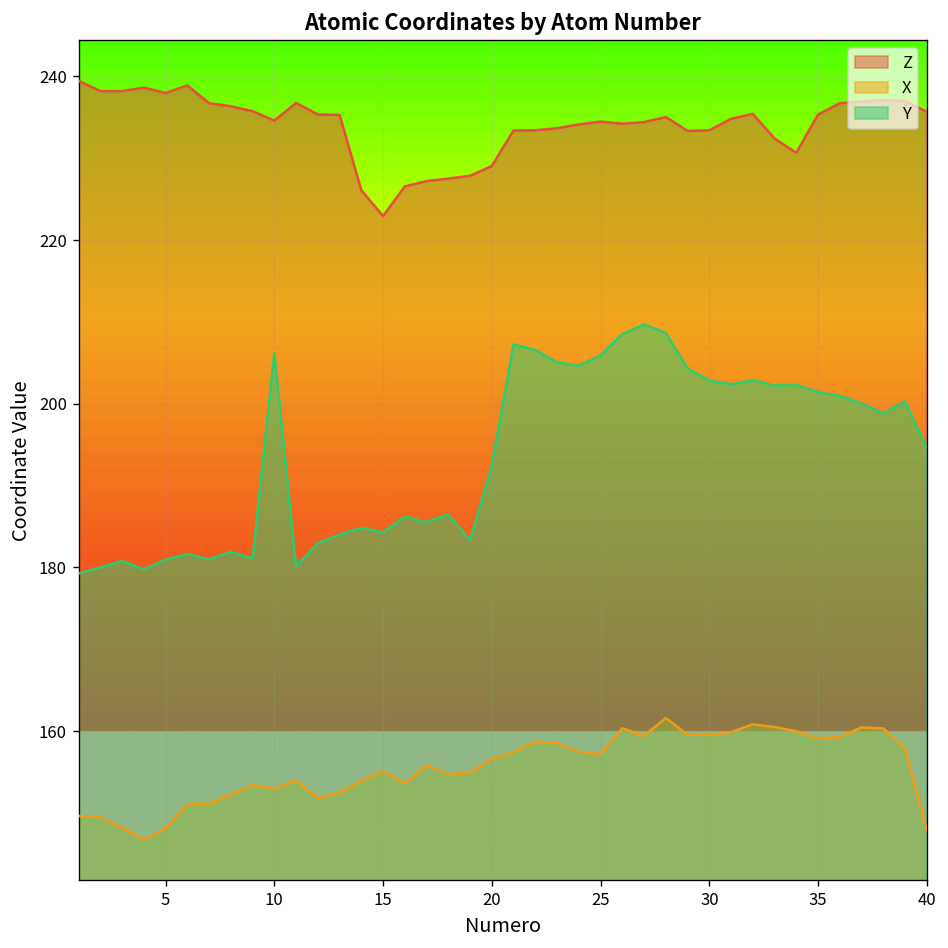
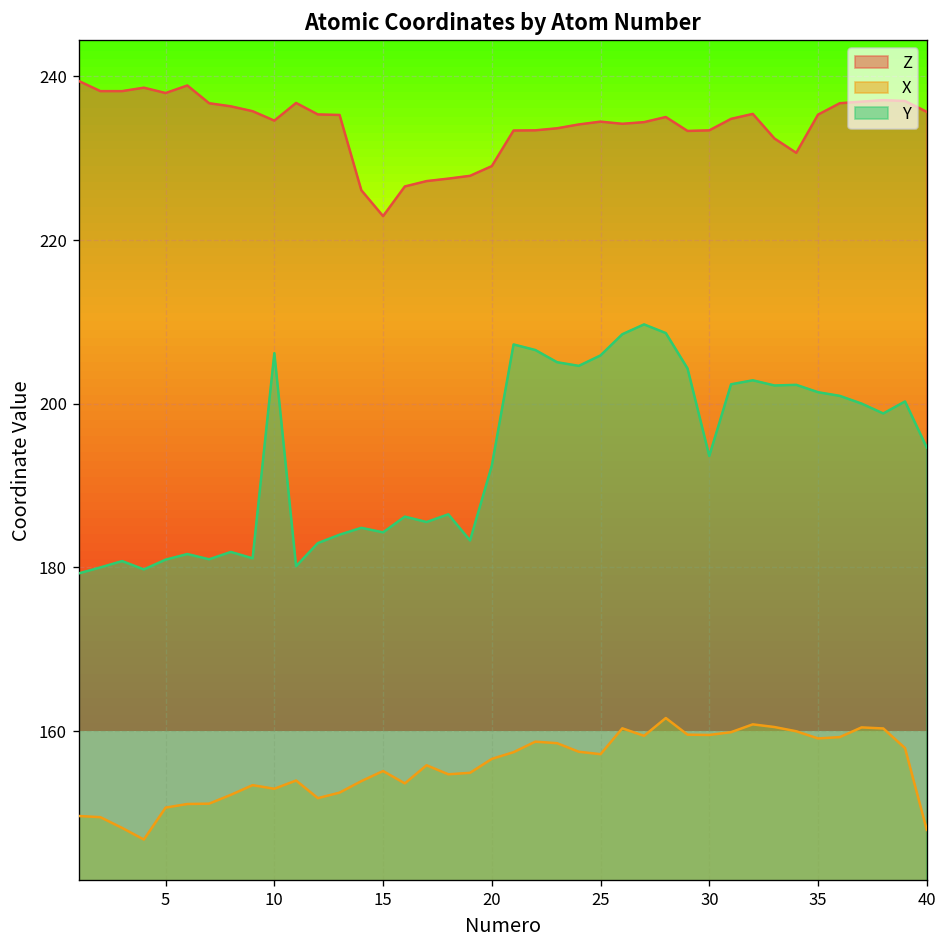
X, 5: 148 -> 151
Y, 30: 203 -> 194
